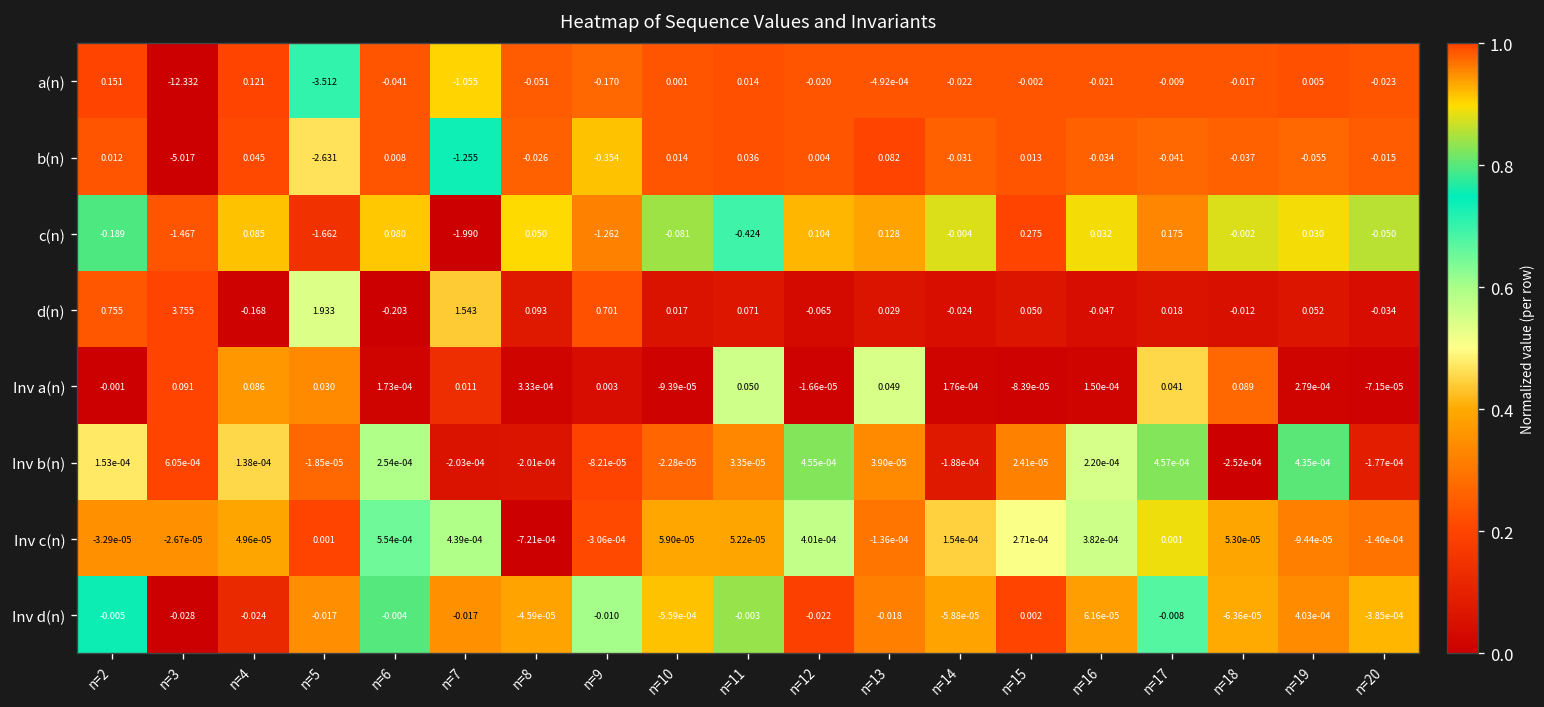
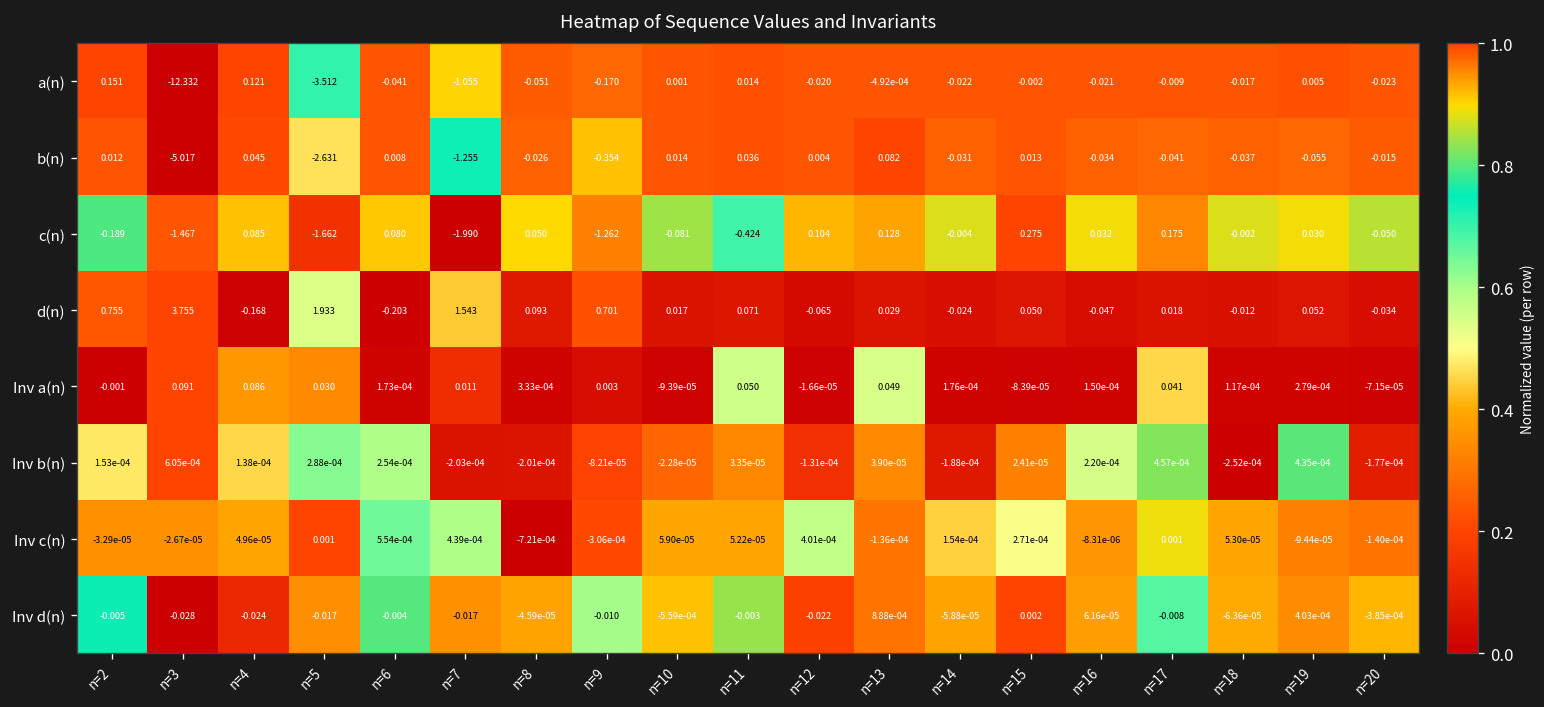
Inv a(n), n=18: 0.089 -> 1.17e-04
Inv b(n), n=5: -1.85e-05 -> 2.88e-04
Inv b(n), n=12: 4.55e-04 -> -1.31e-04
Inv c(n), n=16: 3.82e-04 -> -8.31e-06
Inv d(n), n=13: -0.018 -> 8.88e-04
